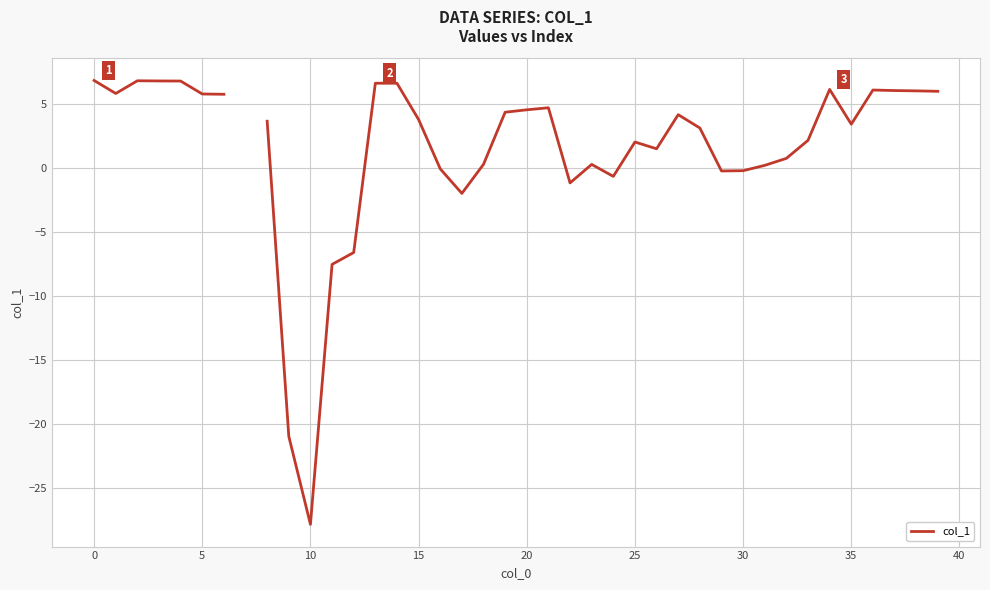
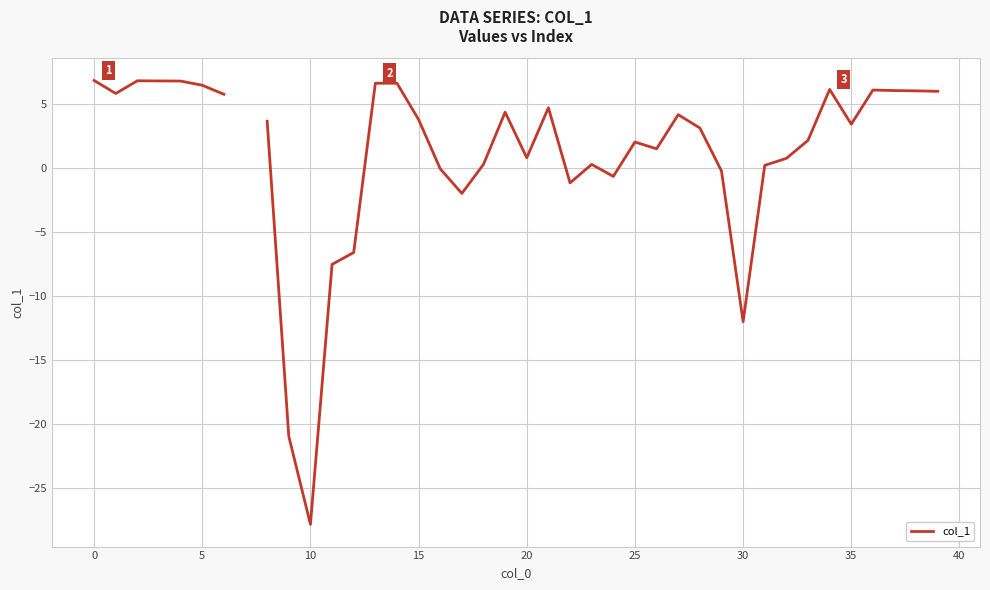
5: 5.7 -> 6.4
20: 4.5 -> 0.8
30: -0.2 -> -12.0
